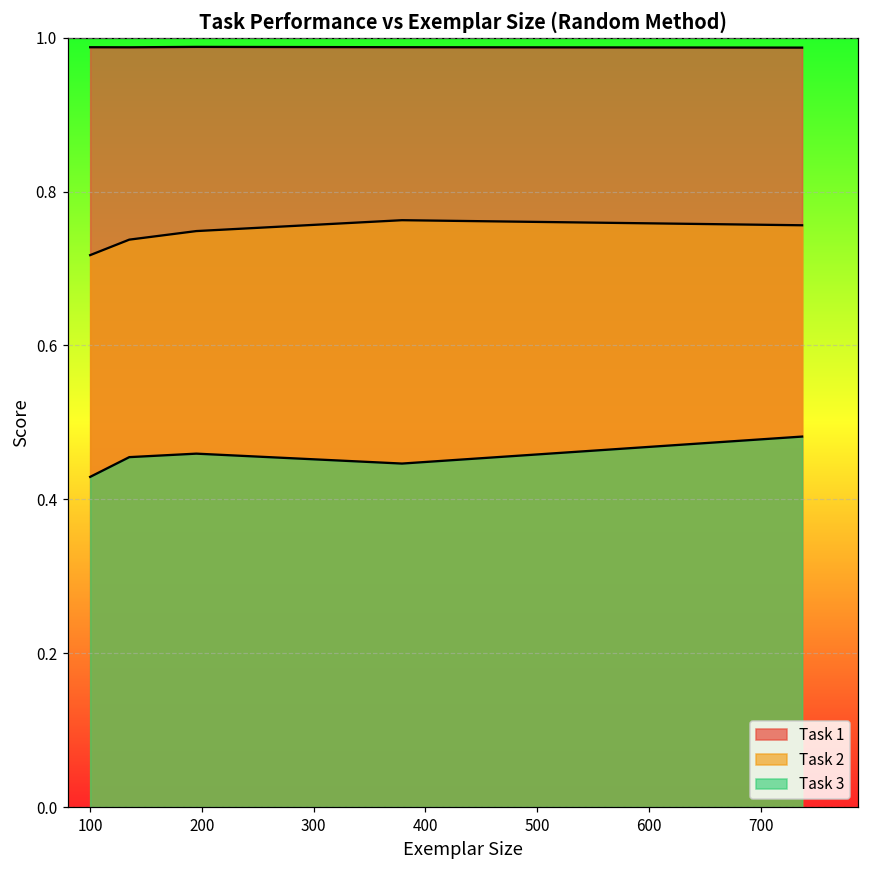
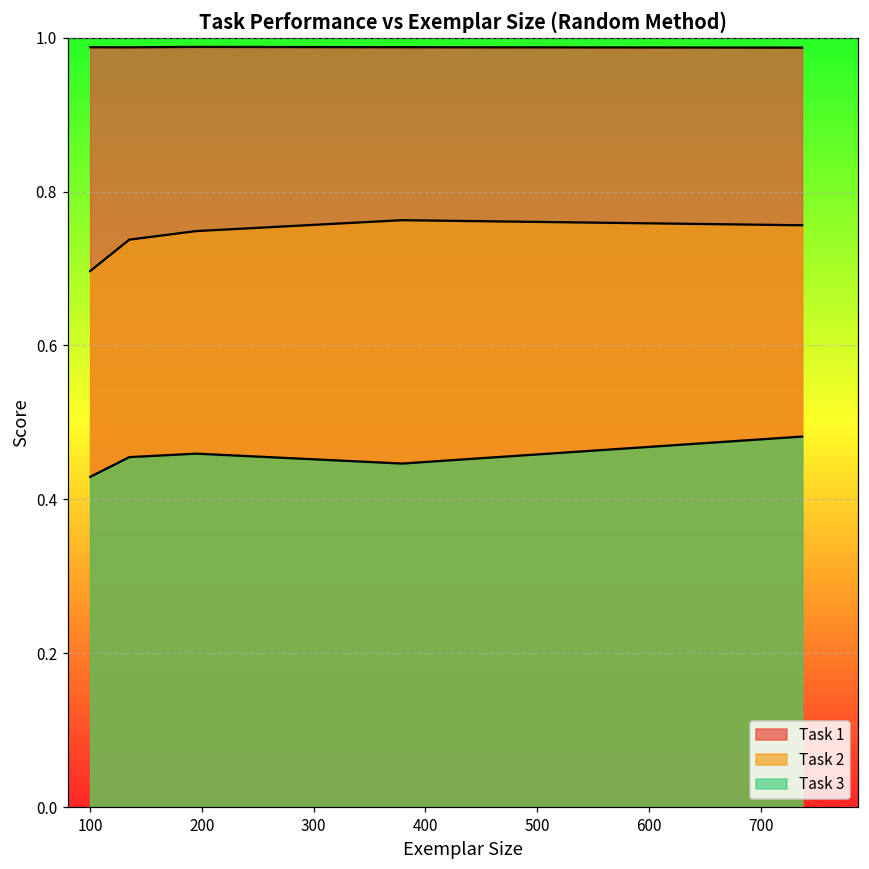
Task 2, 100: 0.72 -> 0.70
